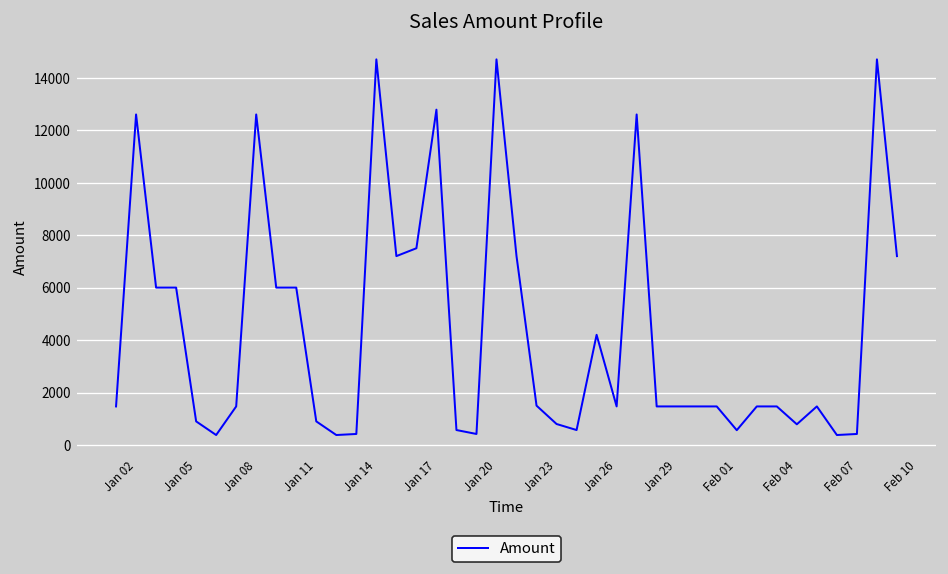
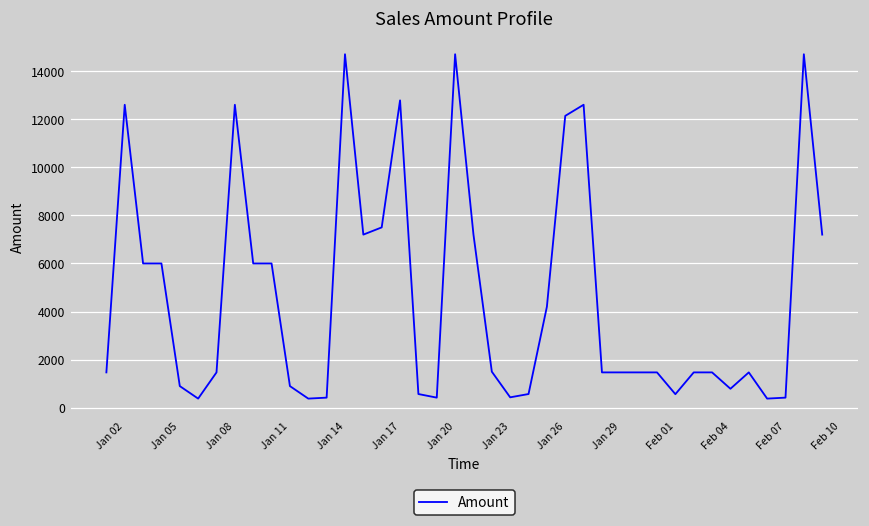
Jan 23: 800 -> 400
Jan 26: 1500 -> 12100
